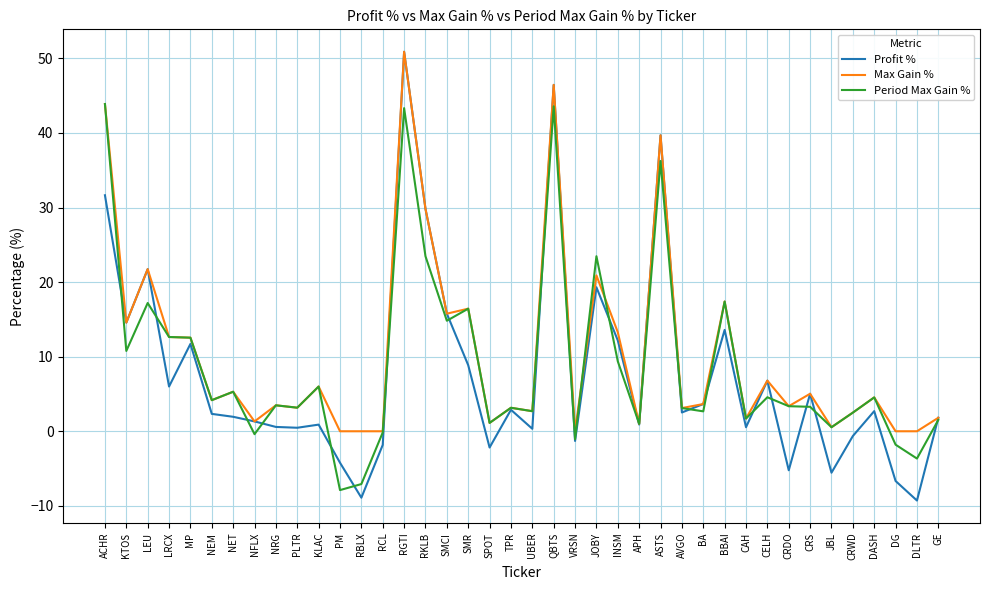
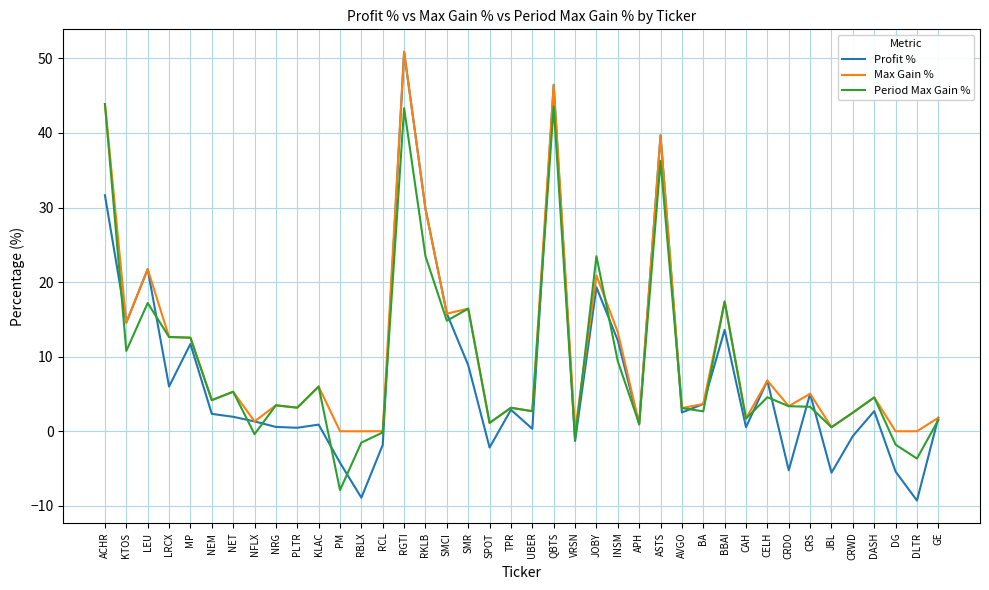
Period Max Gain %, RBLX: -7 -> -2
Profit %, DG: -7 -> -5
